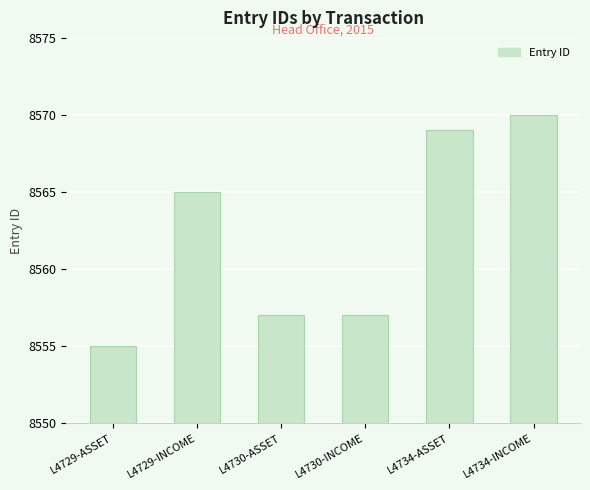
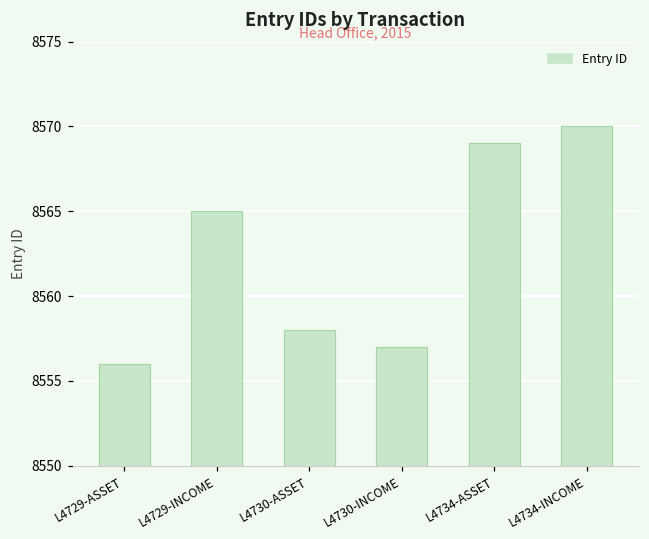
L4729-ASSET: 8555 -> 8556
L4730-ASSET: 8557 -> 8558
